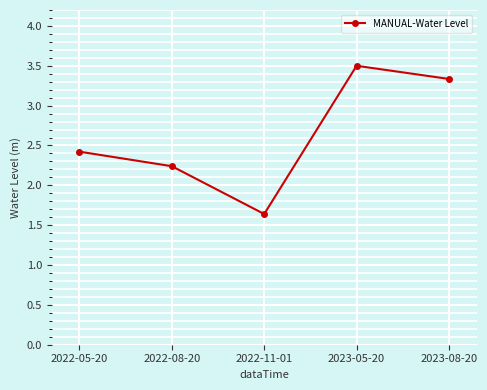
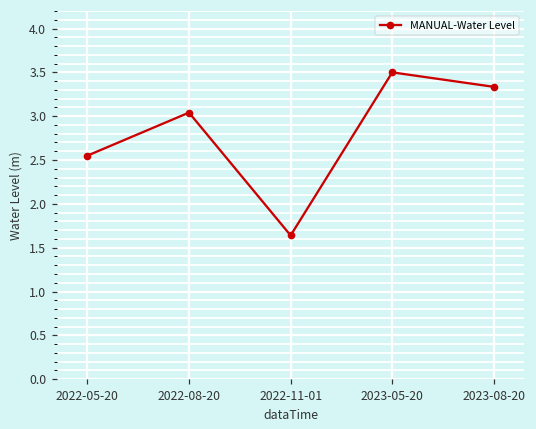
2022-05-20: 2.4 -> 2.5
2022-08-20: 2.2 -> 3.0
